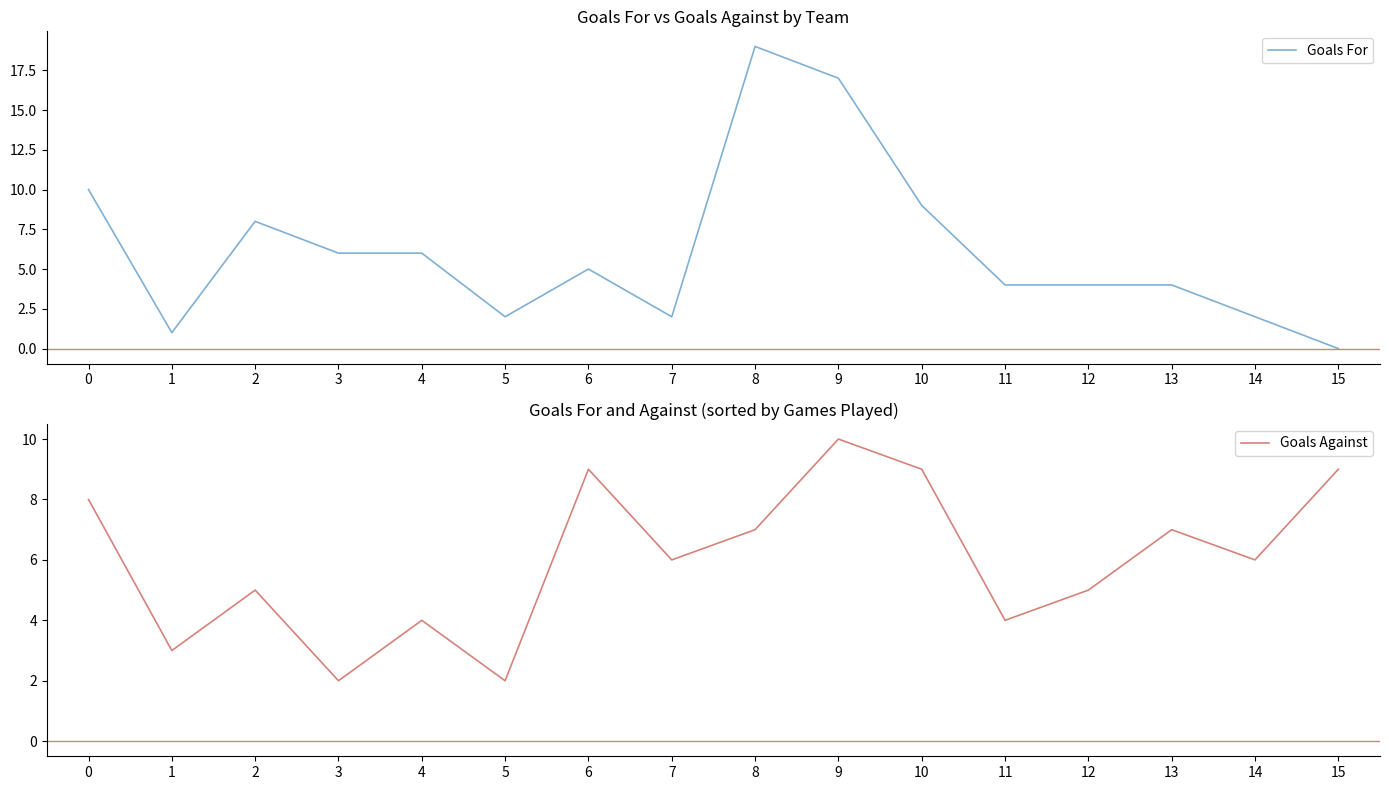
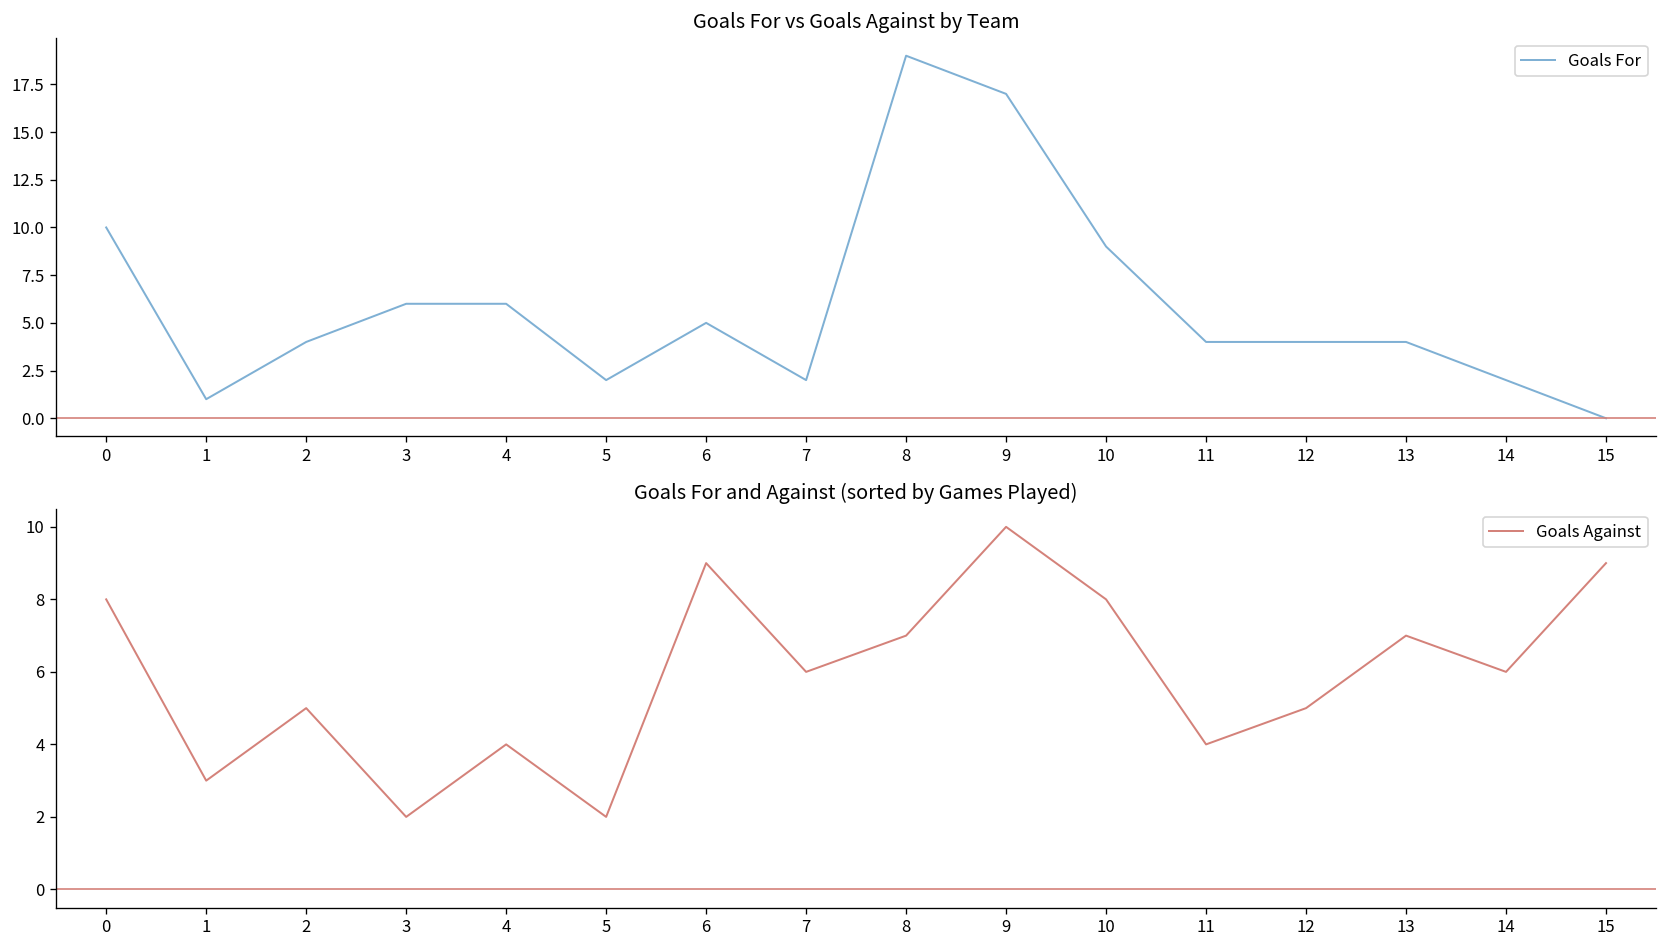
Goals For vs Goals Against by Team, 2: 8 -> 4
Goals For and Against (sorted by Games Played), 10: 9 -> 8
